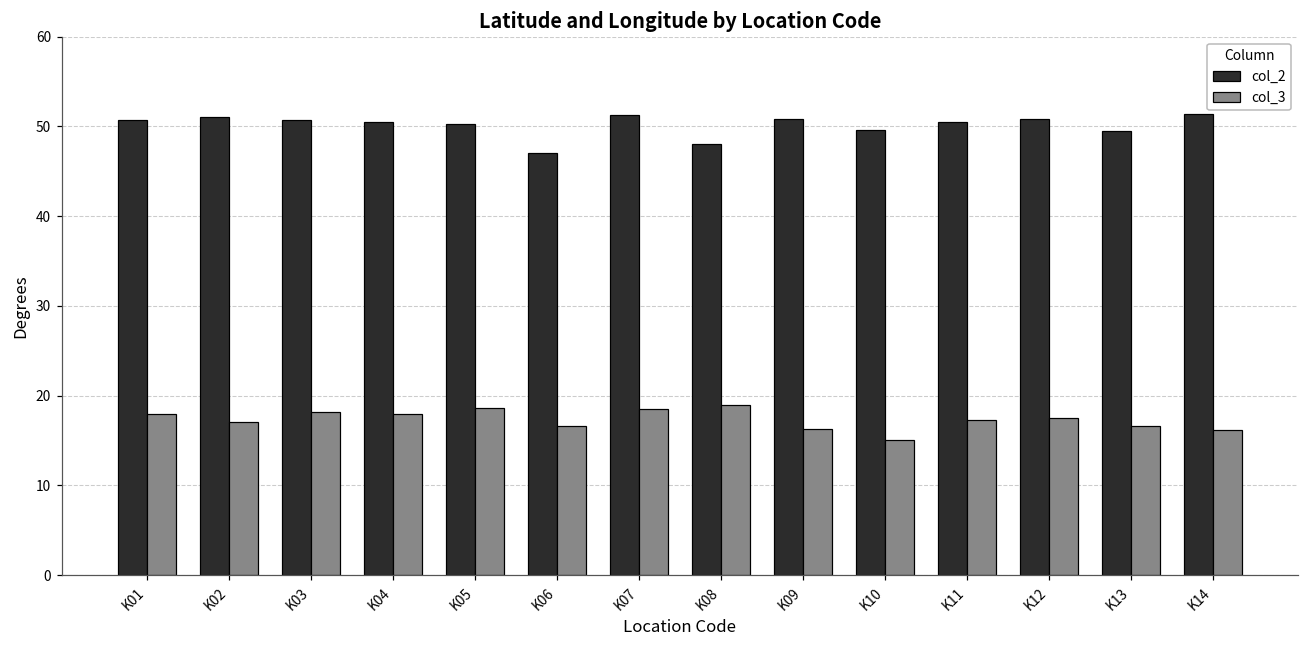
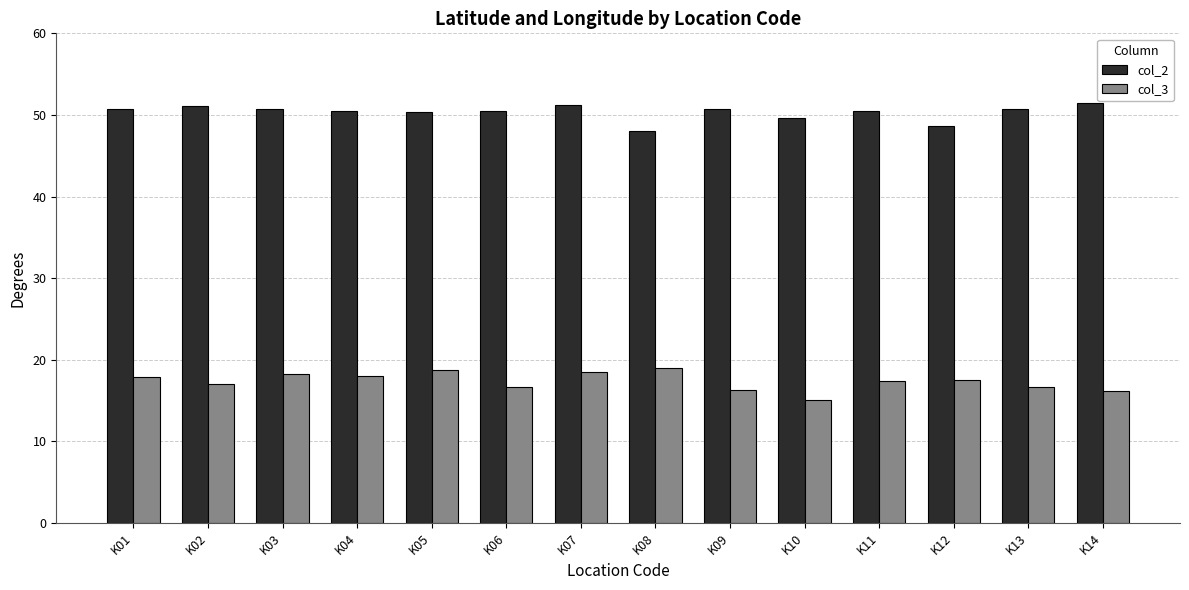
col_2, K06: 47 -> 50
col_2, K12: 51 -> 49
col_2, K13: 49 -> 51
